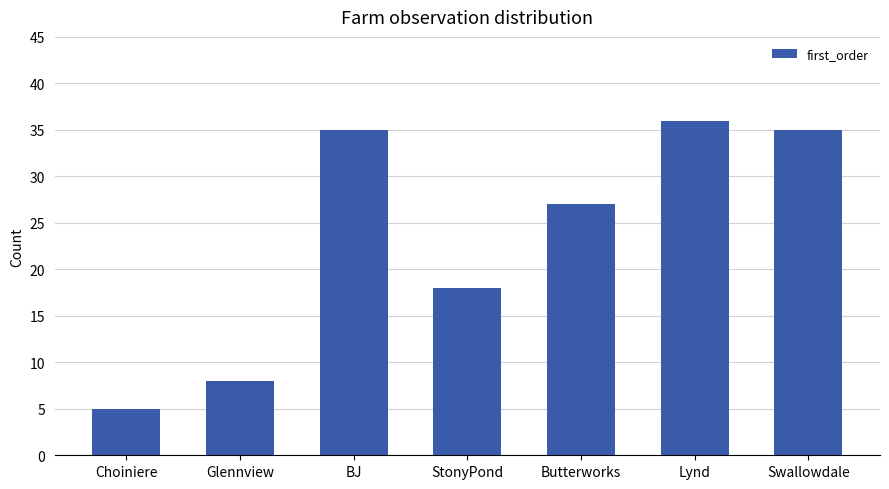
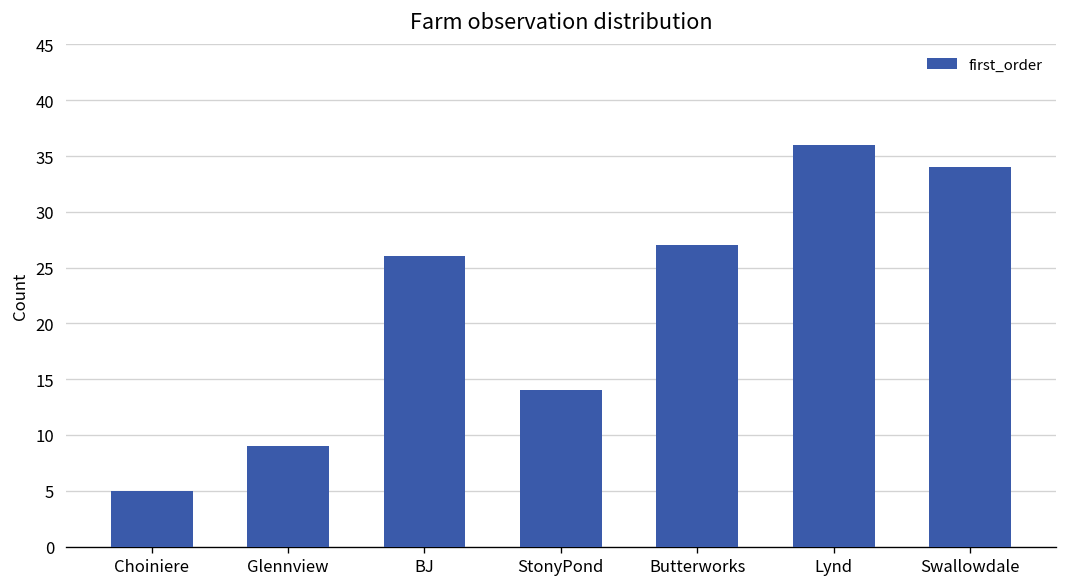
Glennview: 8 -> 9
BJ: 35 -> 26
StonyPond: 18 -> 14
Swallowdale: 35 -> 34
